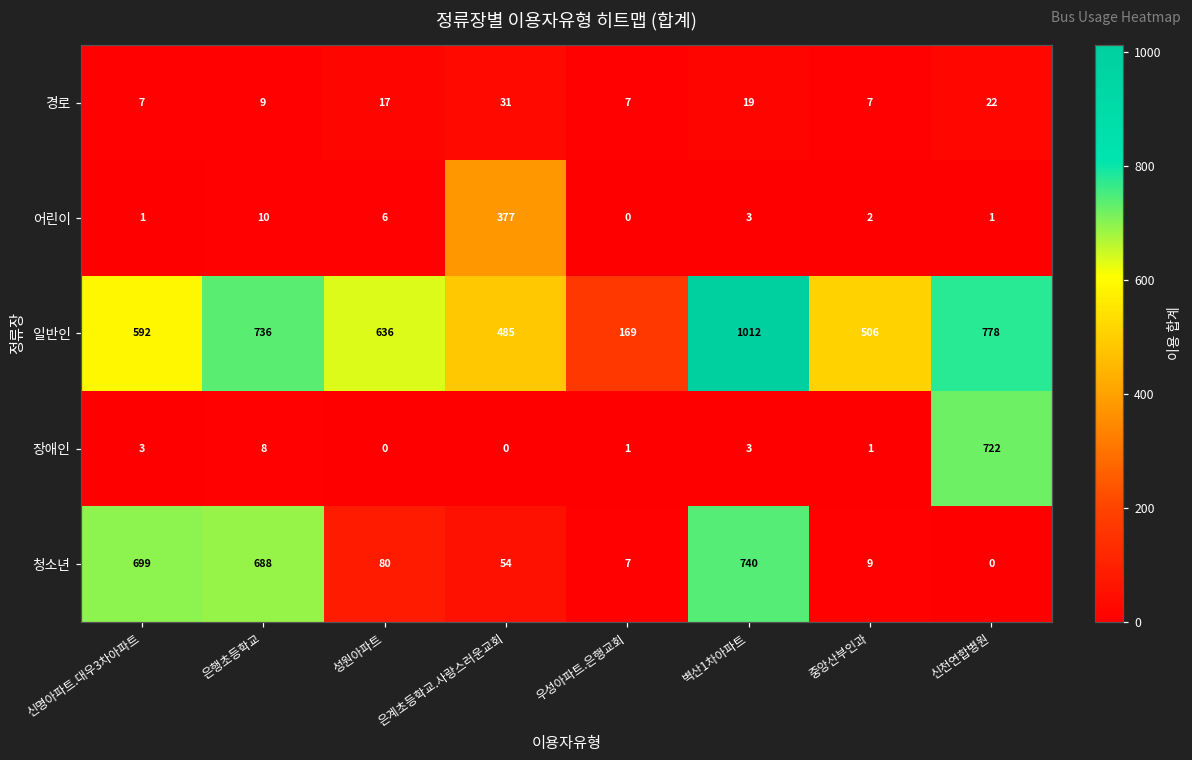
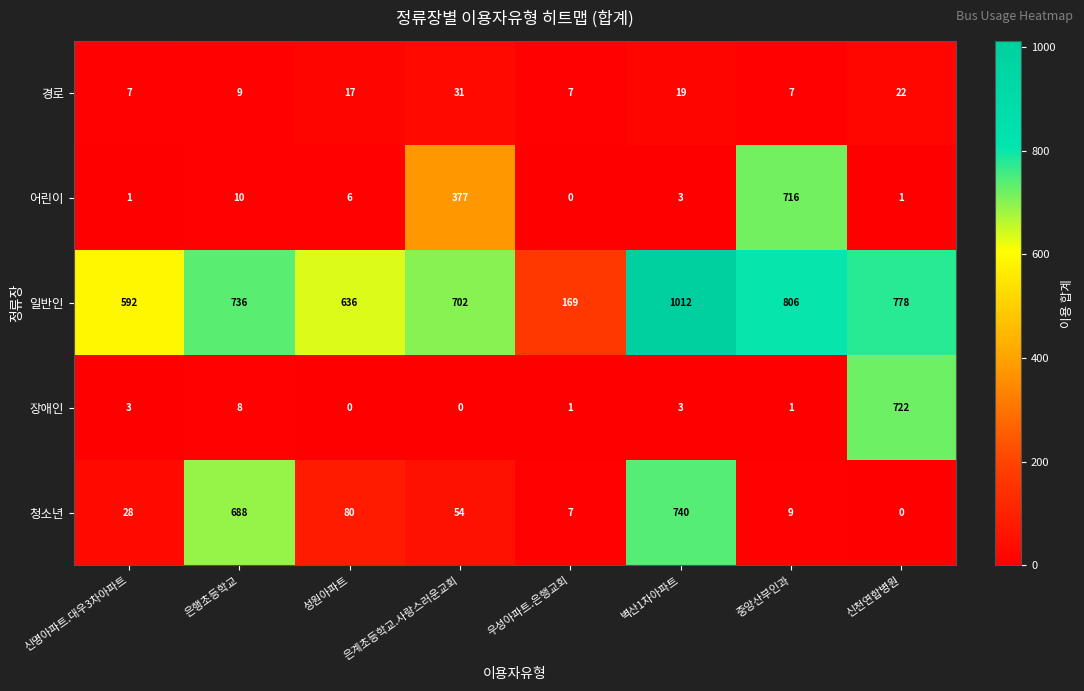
어린이, 중앙산부인과: 2 -> 716
일반인, 은계초등학교.사랑스러운교회: 485 -> 702
일반인, 중앙산부인과: 506 -> 806
청소년, 신명아파트.대우3차아파트: 699 -> 28
